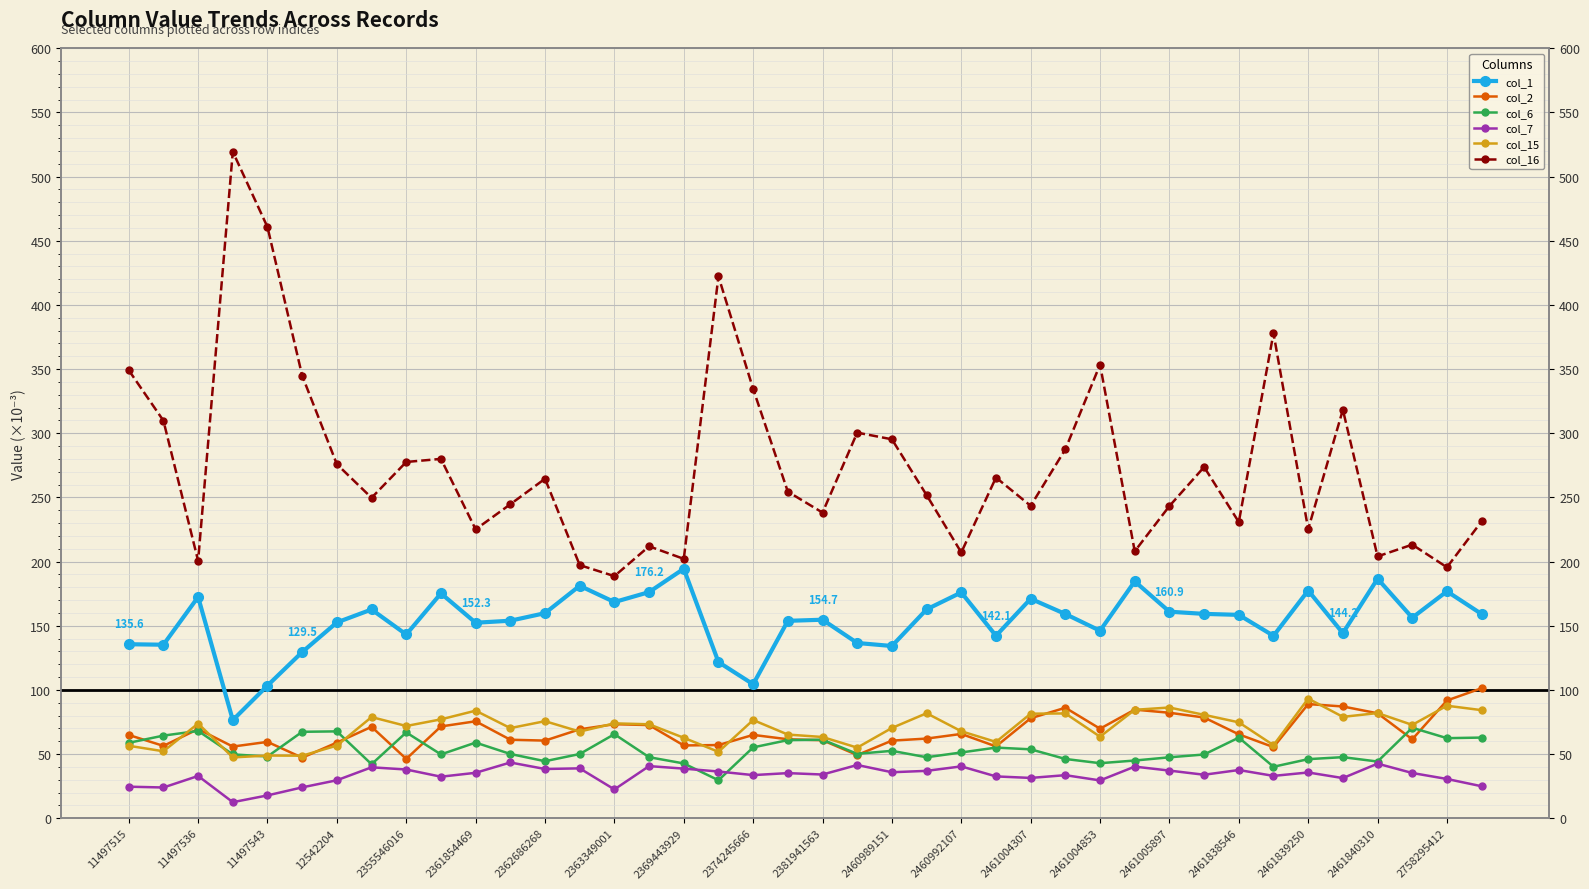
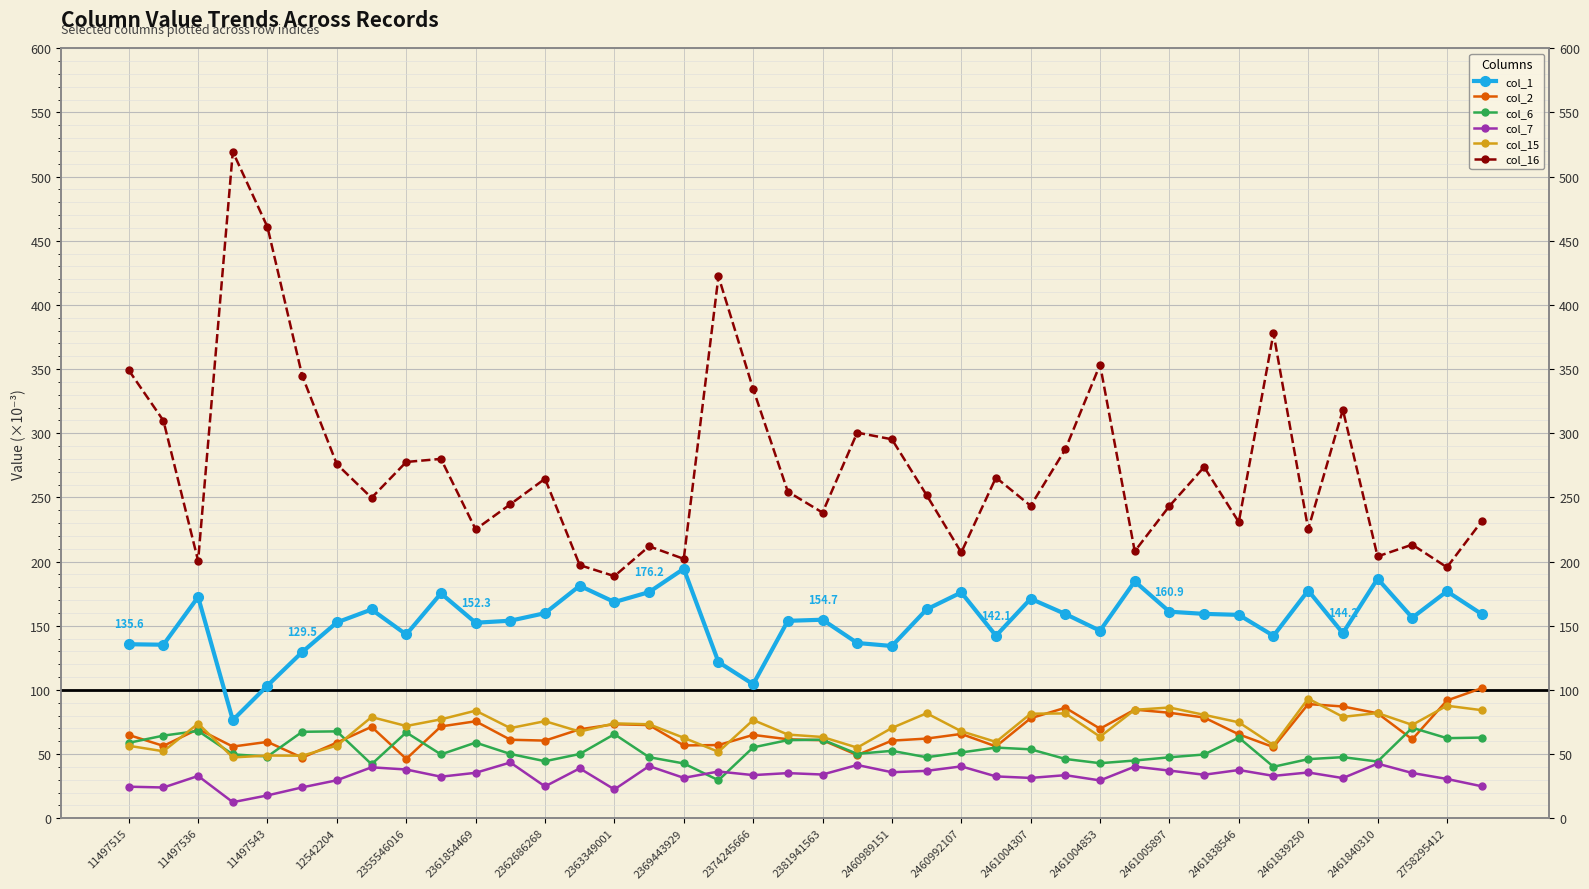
col_7, 2362686268: 38 -> 25
col_7, 2369443929: 39 -> 31
